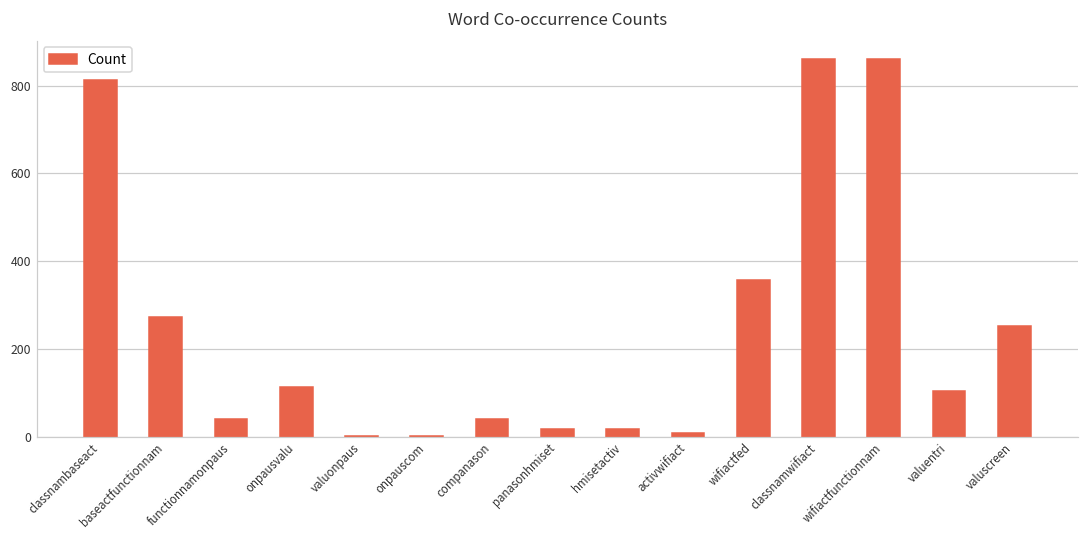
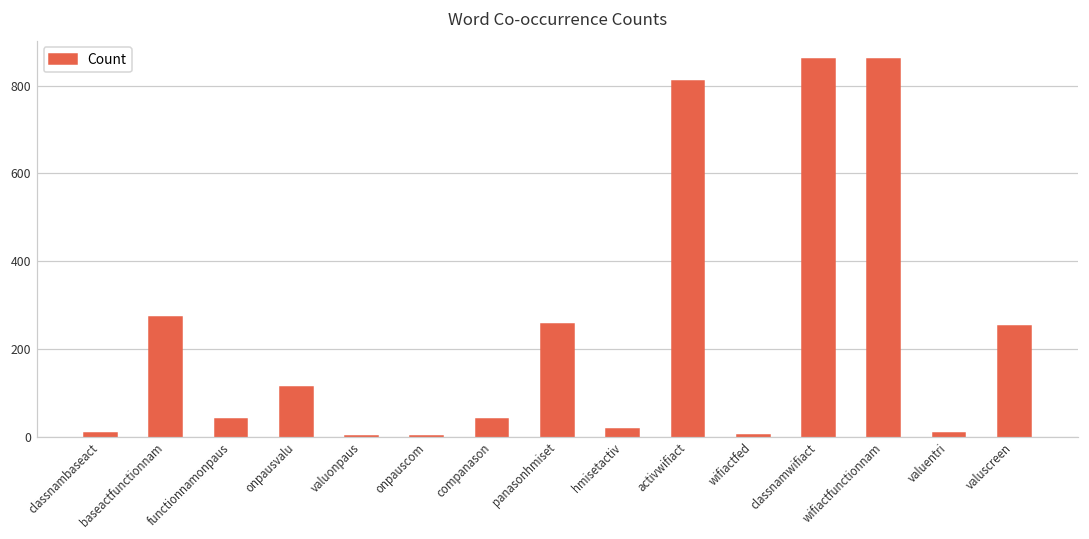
classnambaseact: 810 -> 10
panasonhmiset: 20 -> 260
activwifiact: 10 -> 810
wifiactfed: 360 -> 0
valuentri: 100 -> 10
